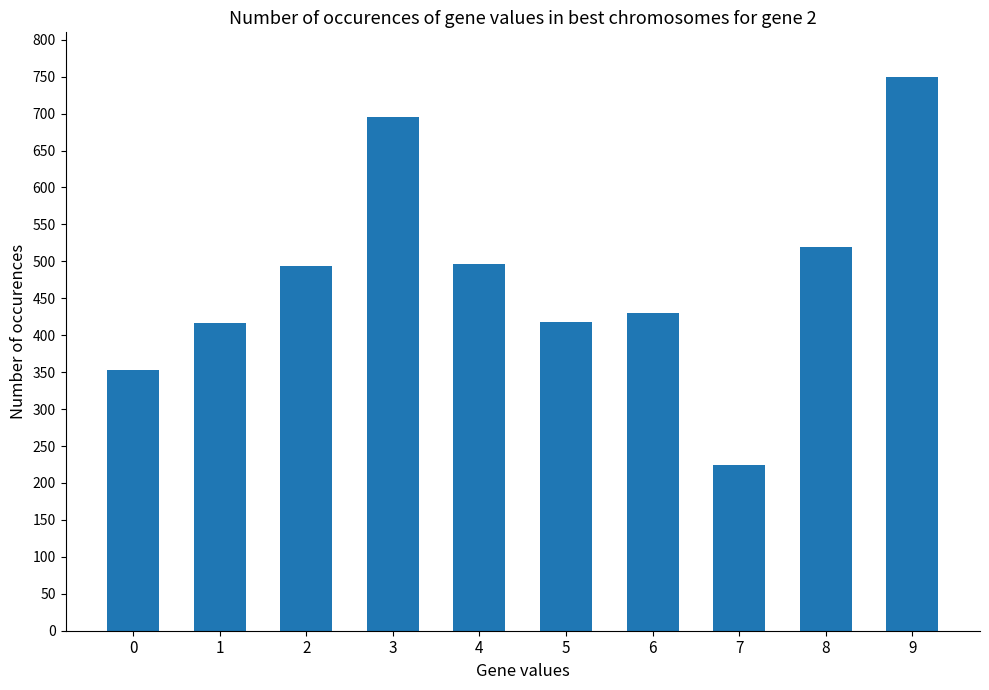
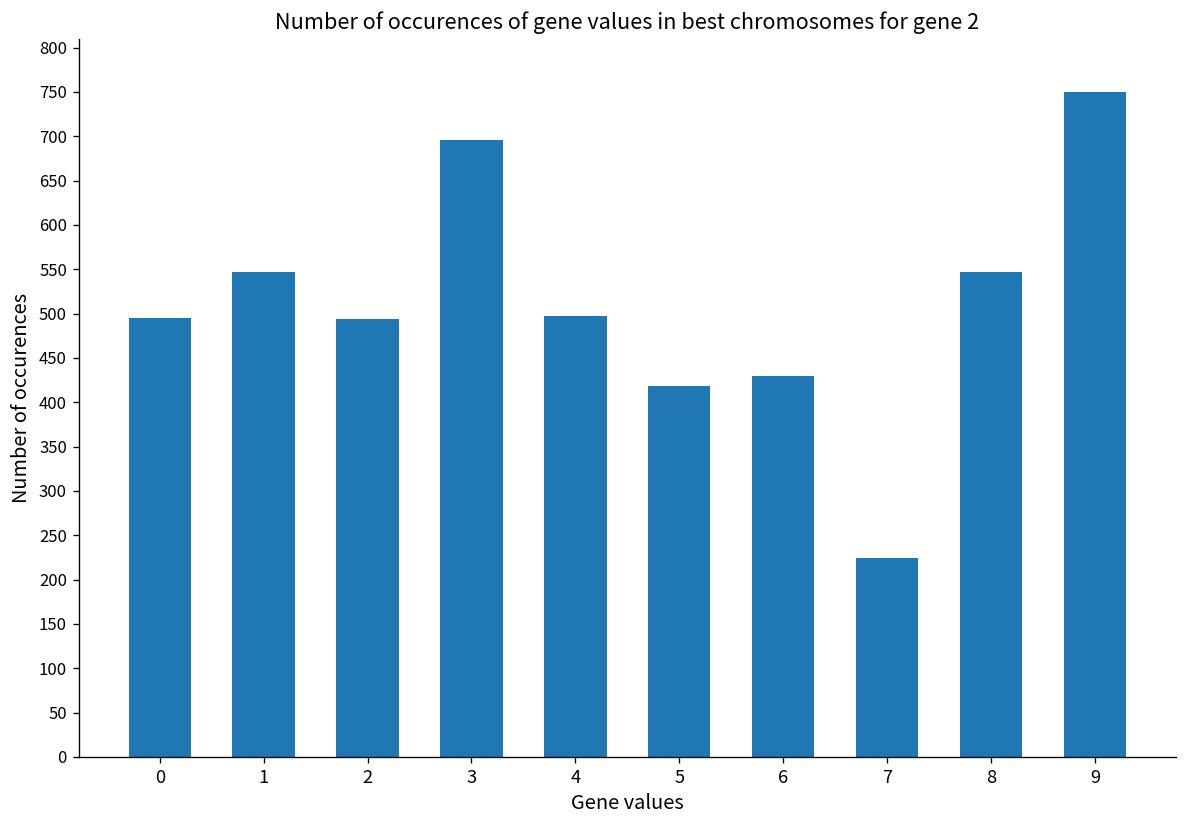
0: 350 -> 500
1: 420 -> 550
8: 520 -> 550
